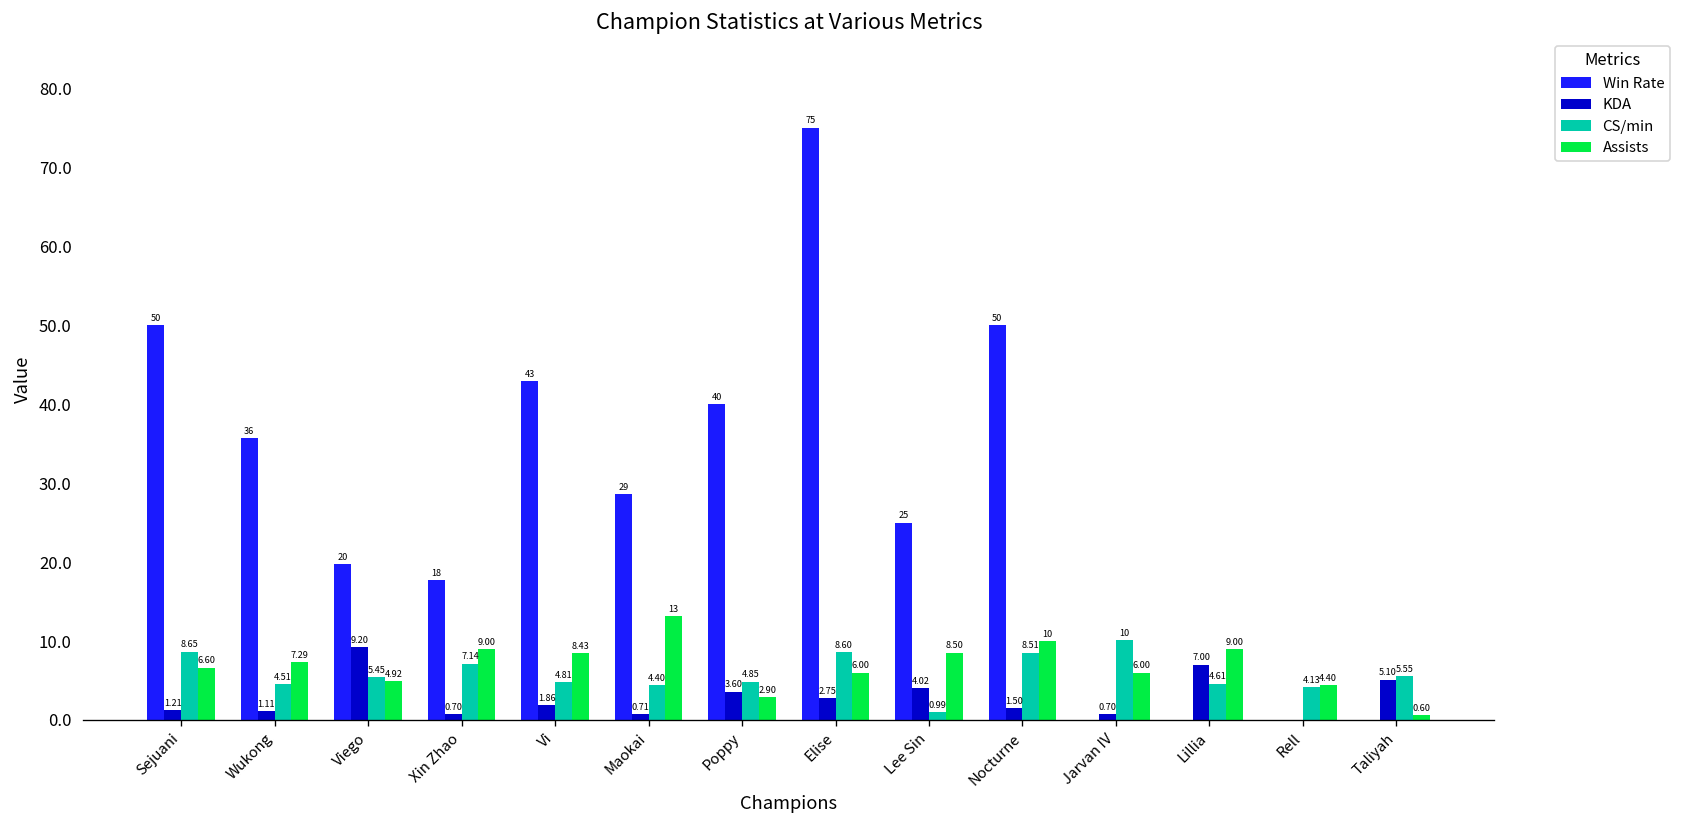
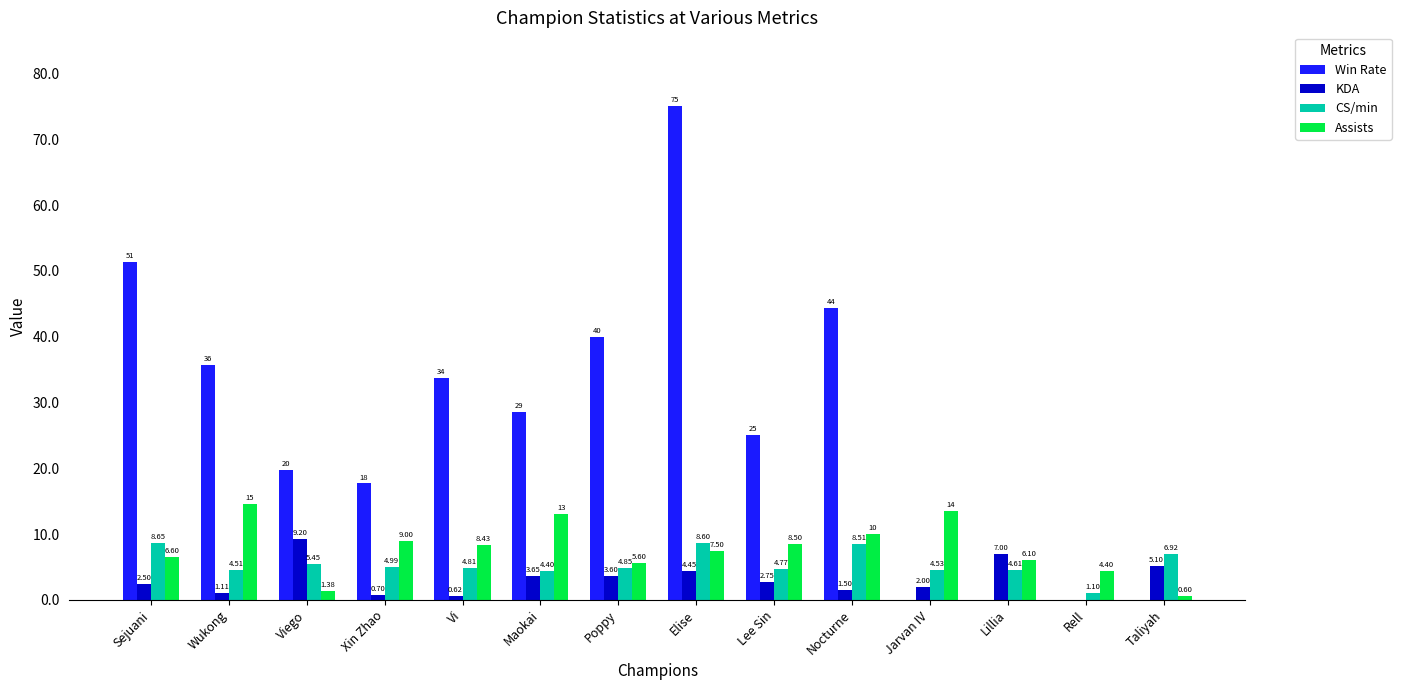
Win Rate, Sejuani: 50 -> 51
KDA, Sejuani: 1.21 -> 2.50
Assists, Wukong: 7.29 -> 15
Assists, Viego: 4.92 -> 1.38
CS/min, Xin Zhao: 7.14 -> 4.99
Win Rate, Vi: 43 -> 34
KDA, Vi: 1.86 -> 0.62
KDA, Maokai: 0.71 -> 3.65
Assists, Poppy: 2.90 -> 5.60
KDA, Elise: 2.75 -> 4.45
Assists, Elise: 6.00 -> 7.50
KDA, Lee Sin: 4.02 -> 2.75
CS/min, Lee Sin: 0.99 -> 4.77
Win Rate, Nocturne: 50 -> 44
KDA, Jarvan IV: 0.70 -> 2.00
CS/min, Jarvan IV: 10 -> 4.53
Assists, Jarvan IV: 6.00 -> 14
Assists, Lillia: 9.00 -> 6.10
CS/min, Rell: 4.13 -> 1.10
CS/min, Taliyah: 5.55 -> 6.92
